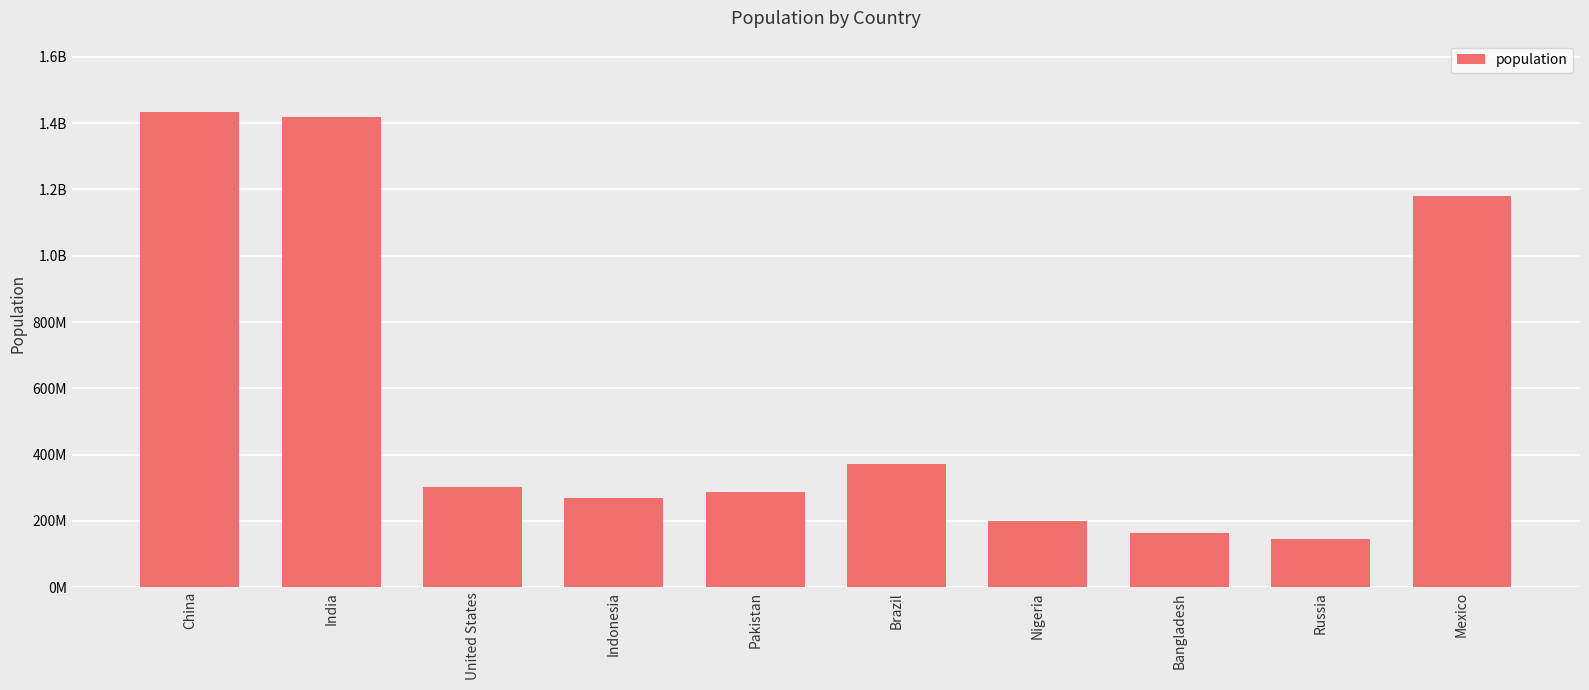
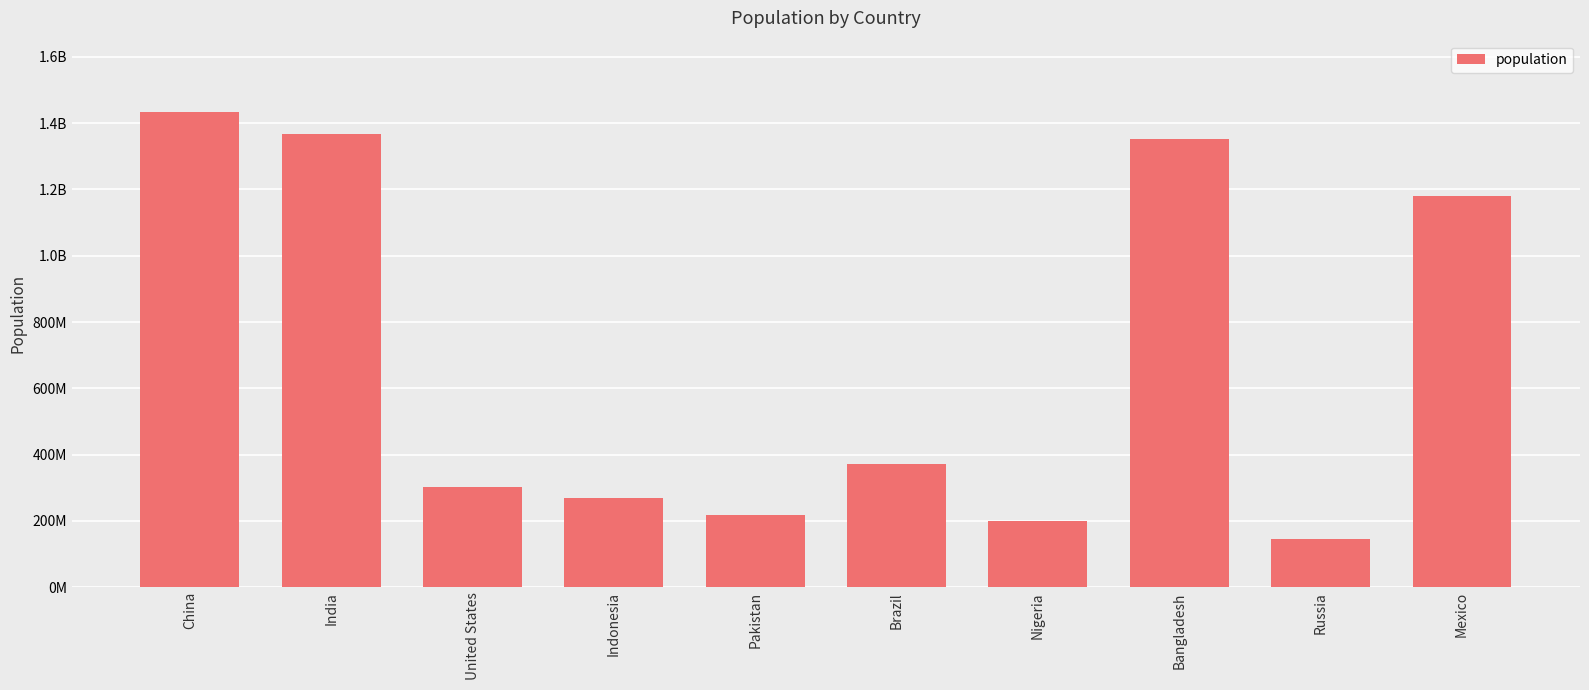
India: 1420000000 -> 1370000000
Pakistan: 290000000 -> 220000000
Bangladesh: 160000000 -> 1350000000
